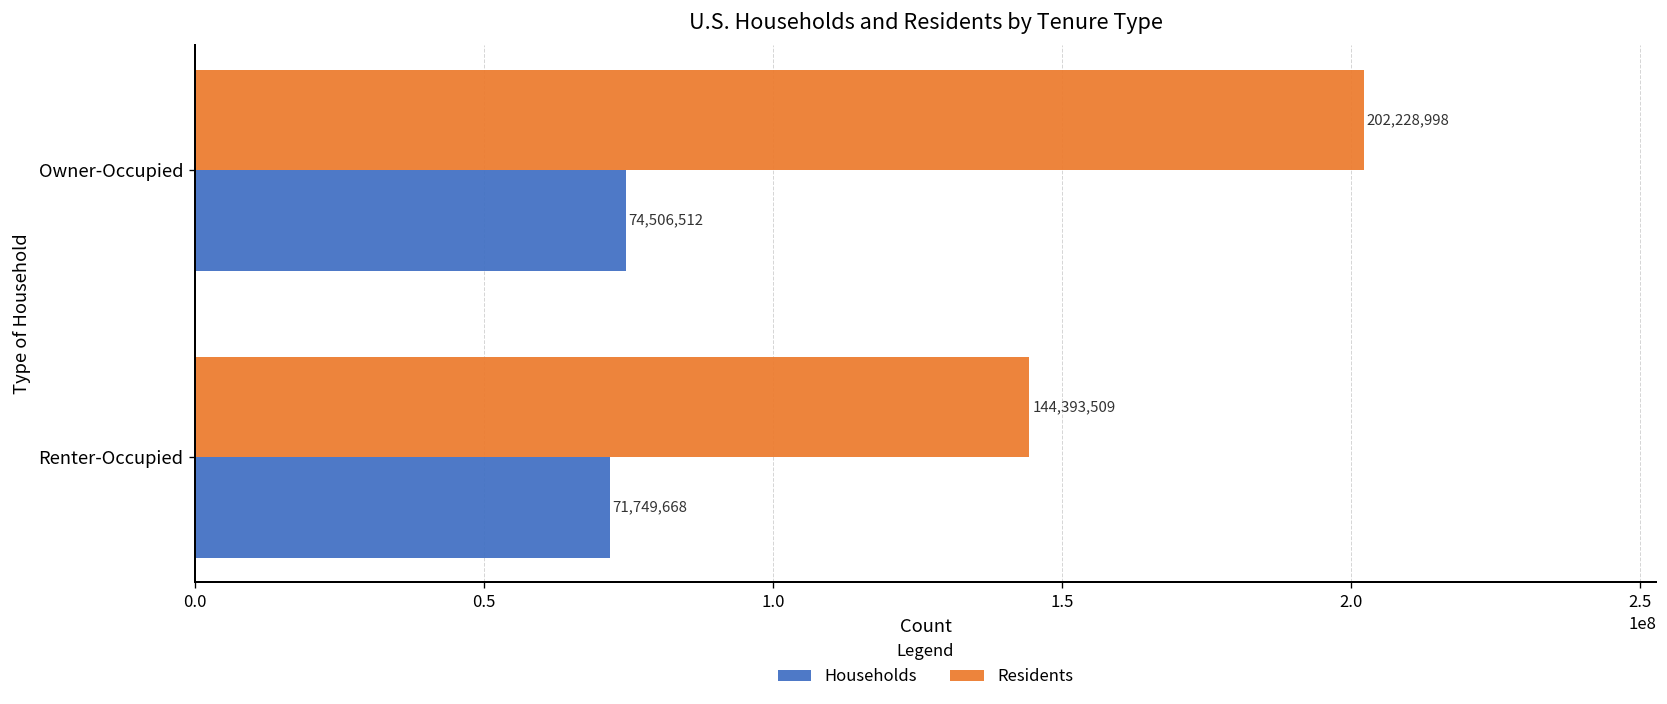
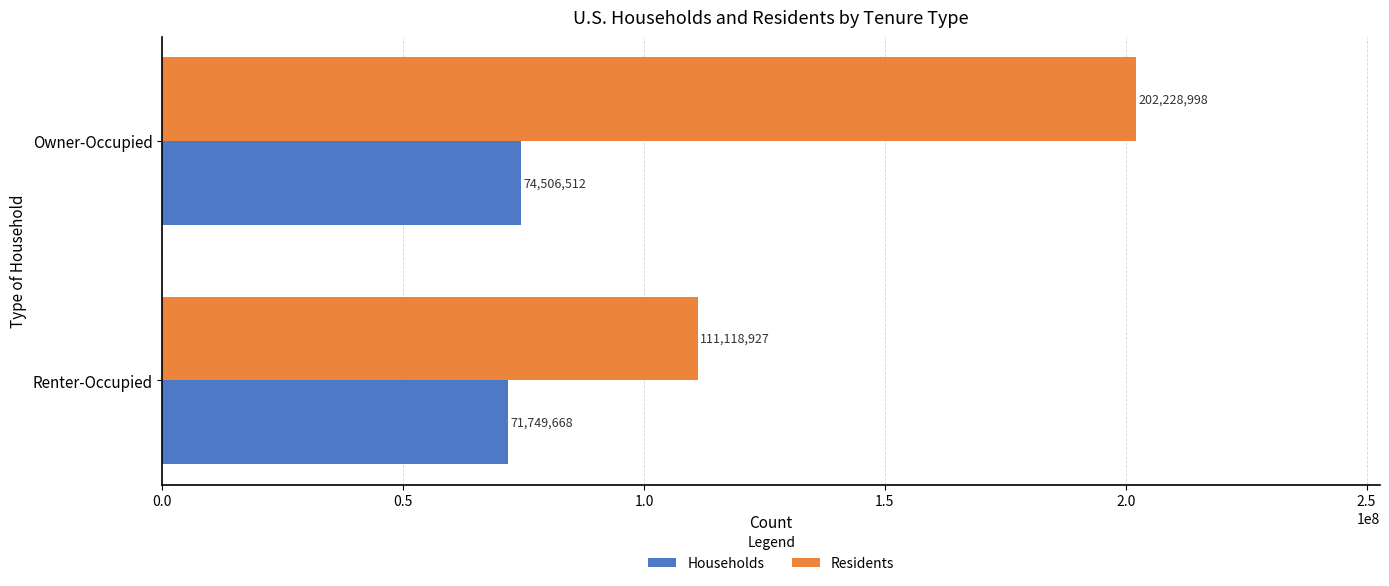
Residents, Renter-Occupied: 144,393,509 -> 111,118,927
